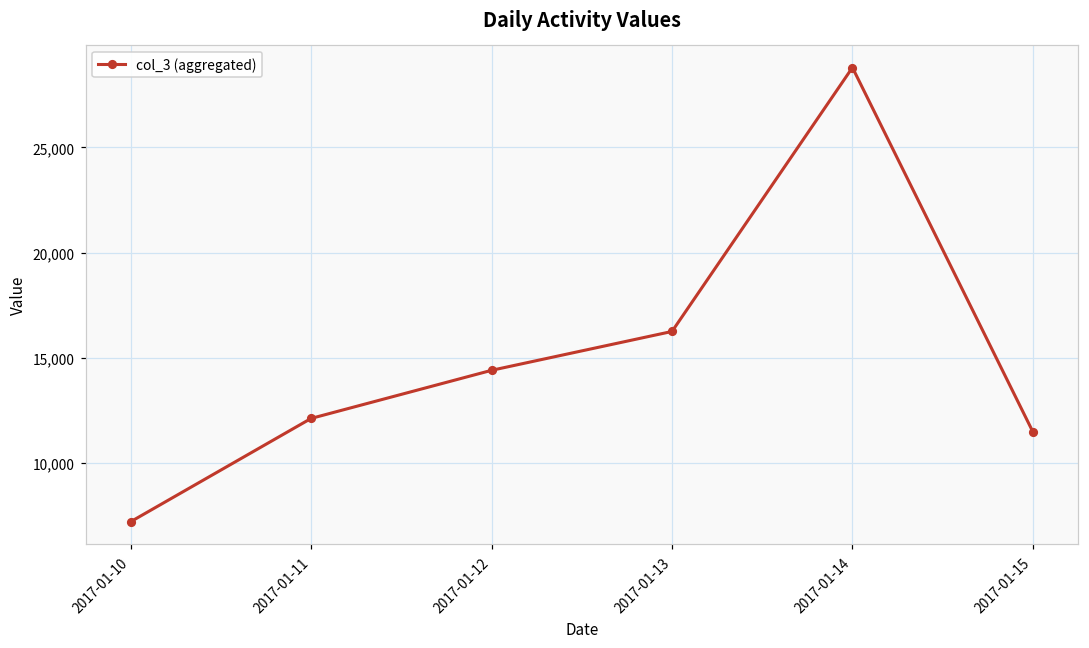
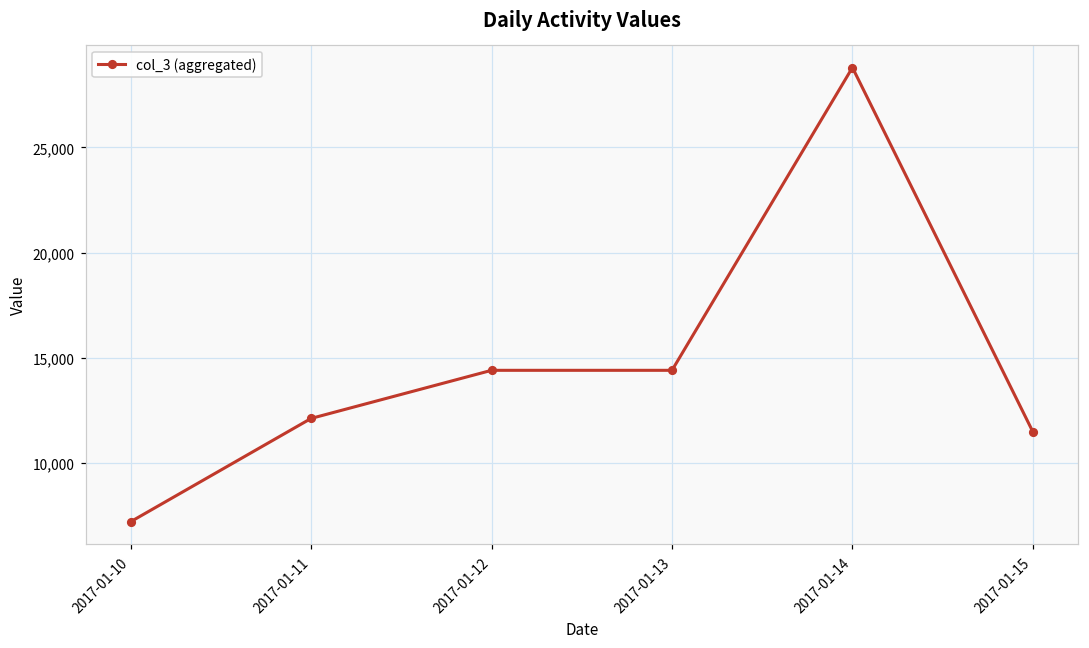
2017-01-13: 16,200 -> 14,400
